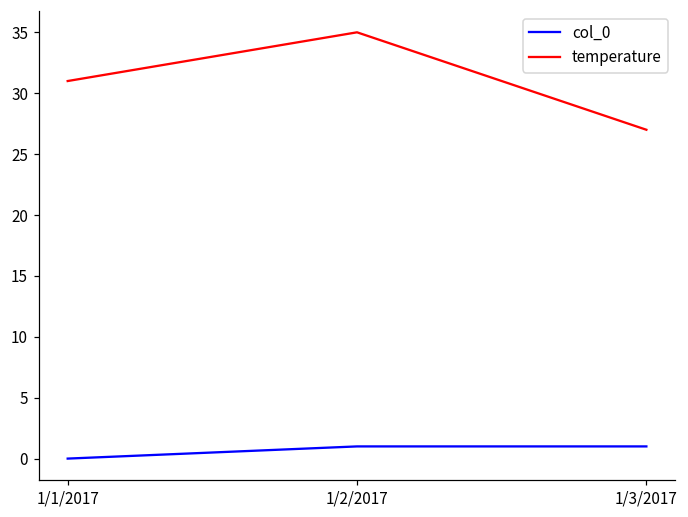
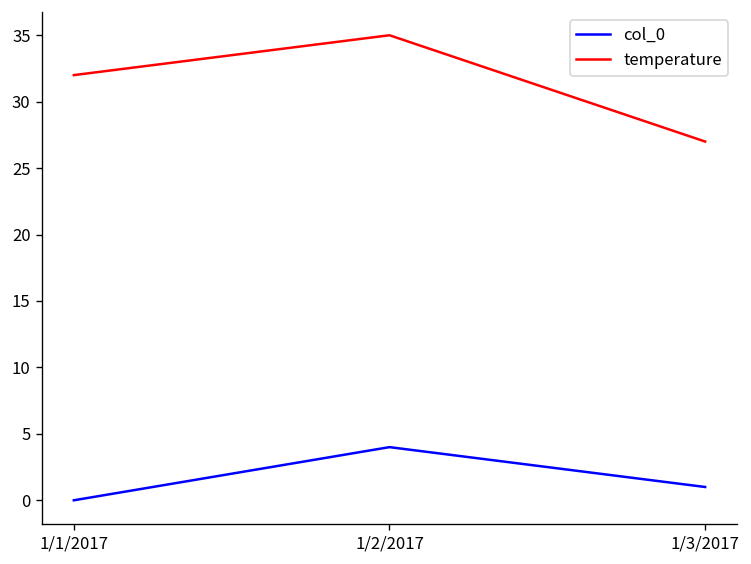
temperature, 1/1/2017: 31 -> 32
col_0, 1/2/2017: 1 -> 4
